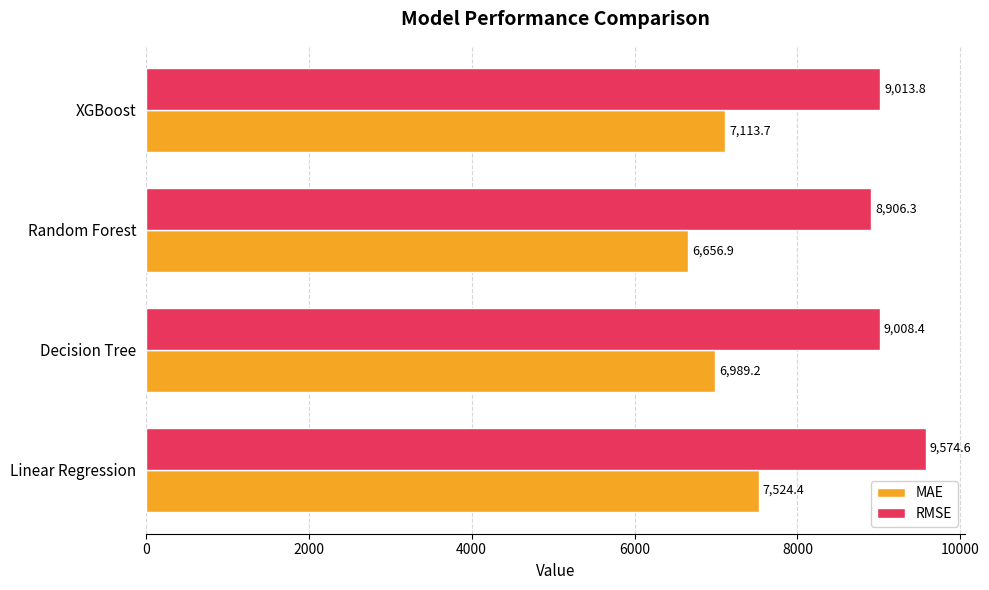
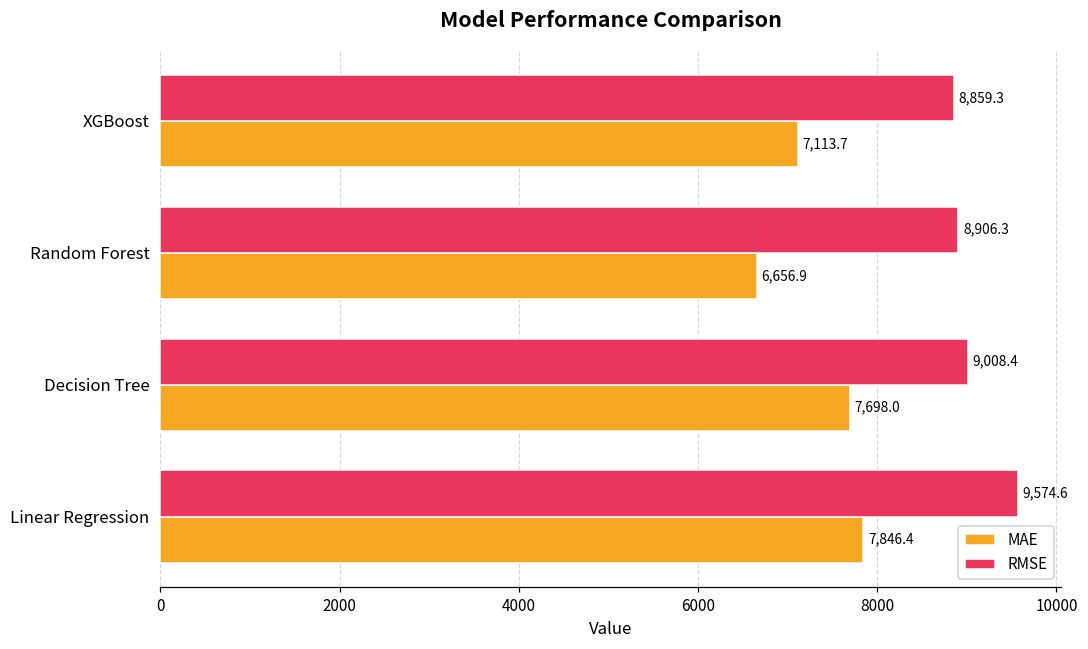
RMSE, XGBoost: 9,013.8 -> 8,859.3
MAE, Decision Tree: 6,989.2 -> 7,698.0
MAE, Linear Regression: 7,524.4 -> 7,846.4
